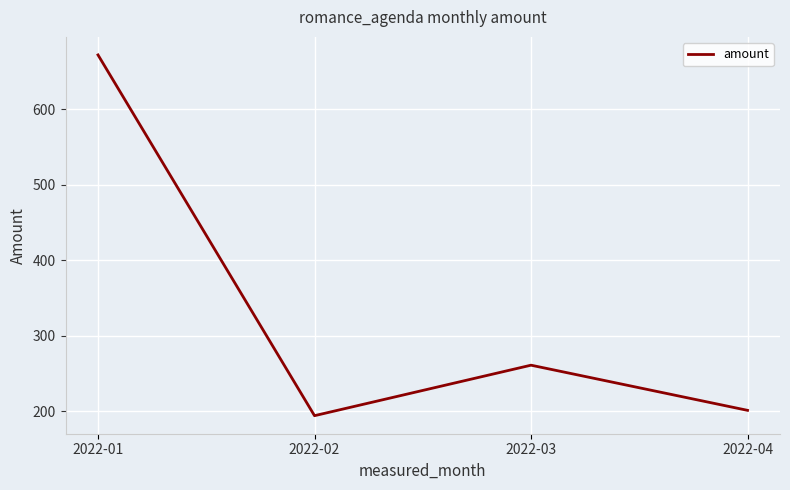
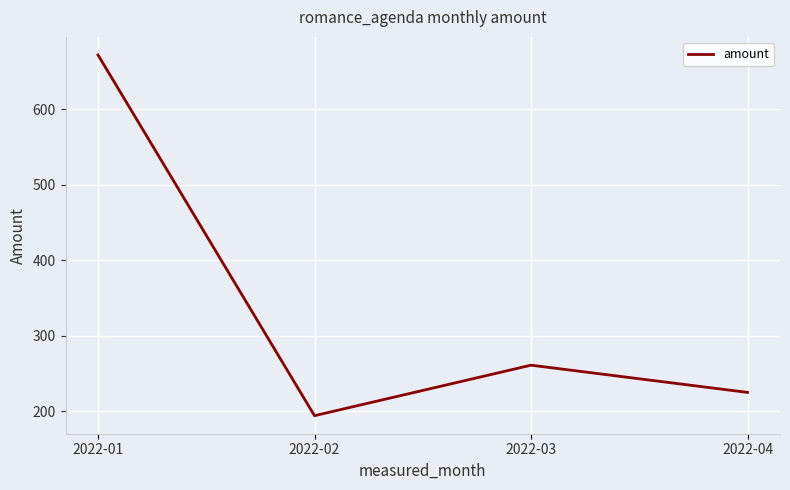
2022-04: 200 -> 220
